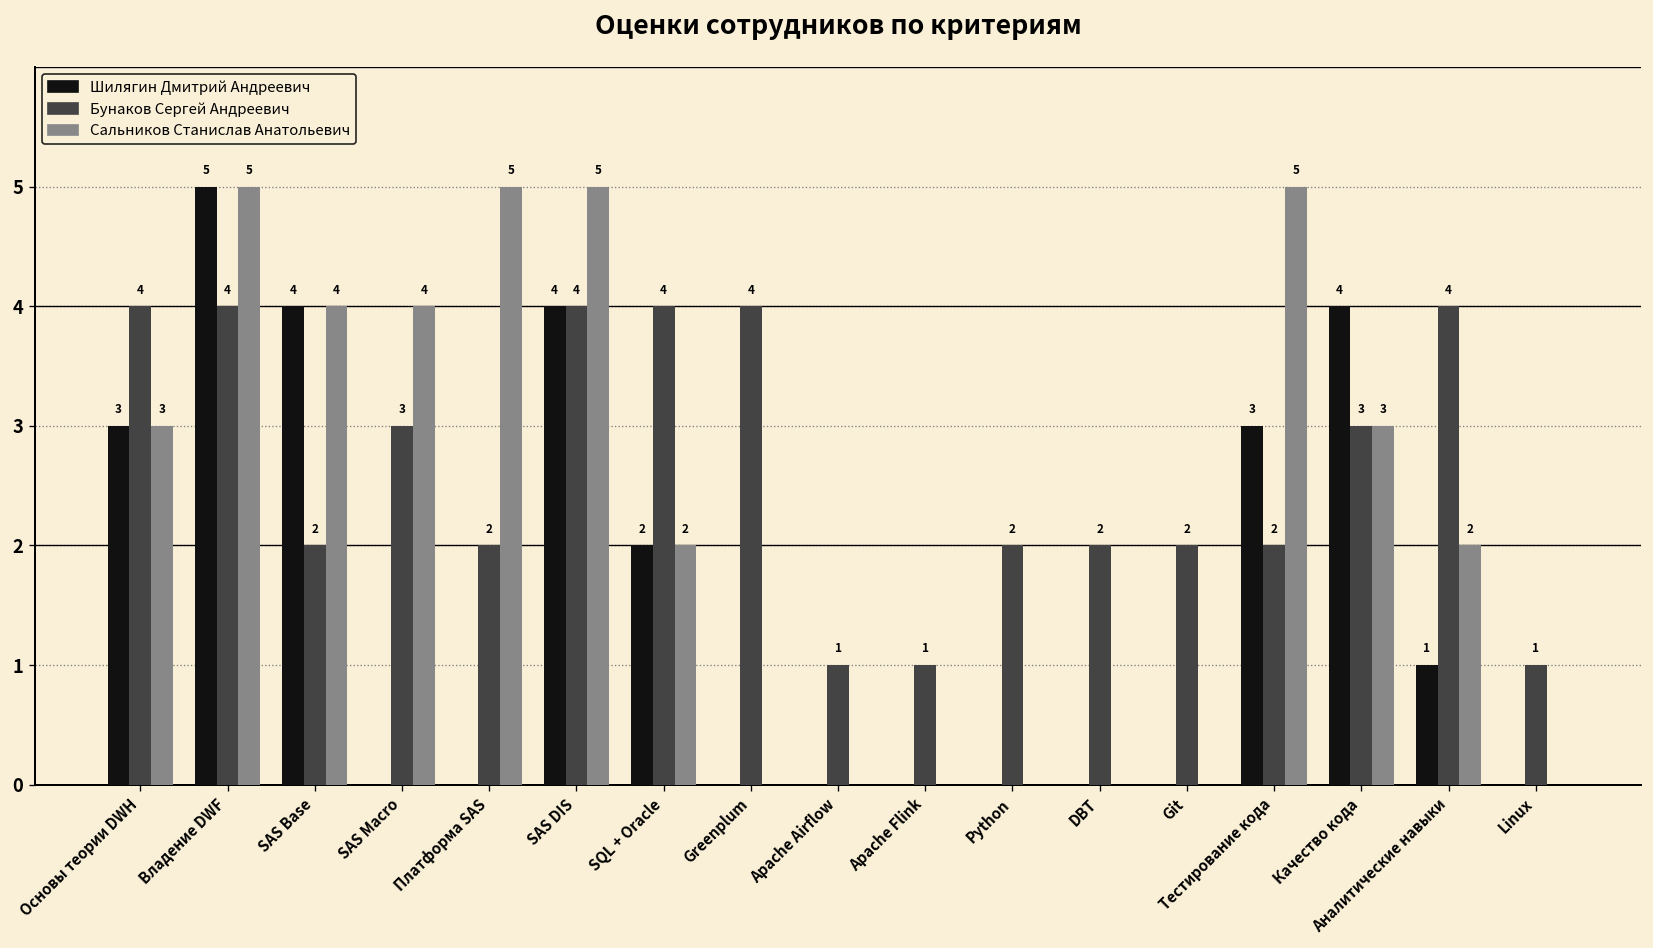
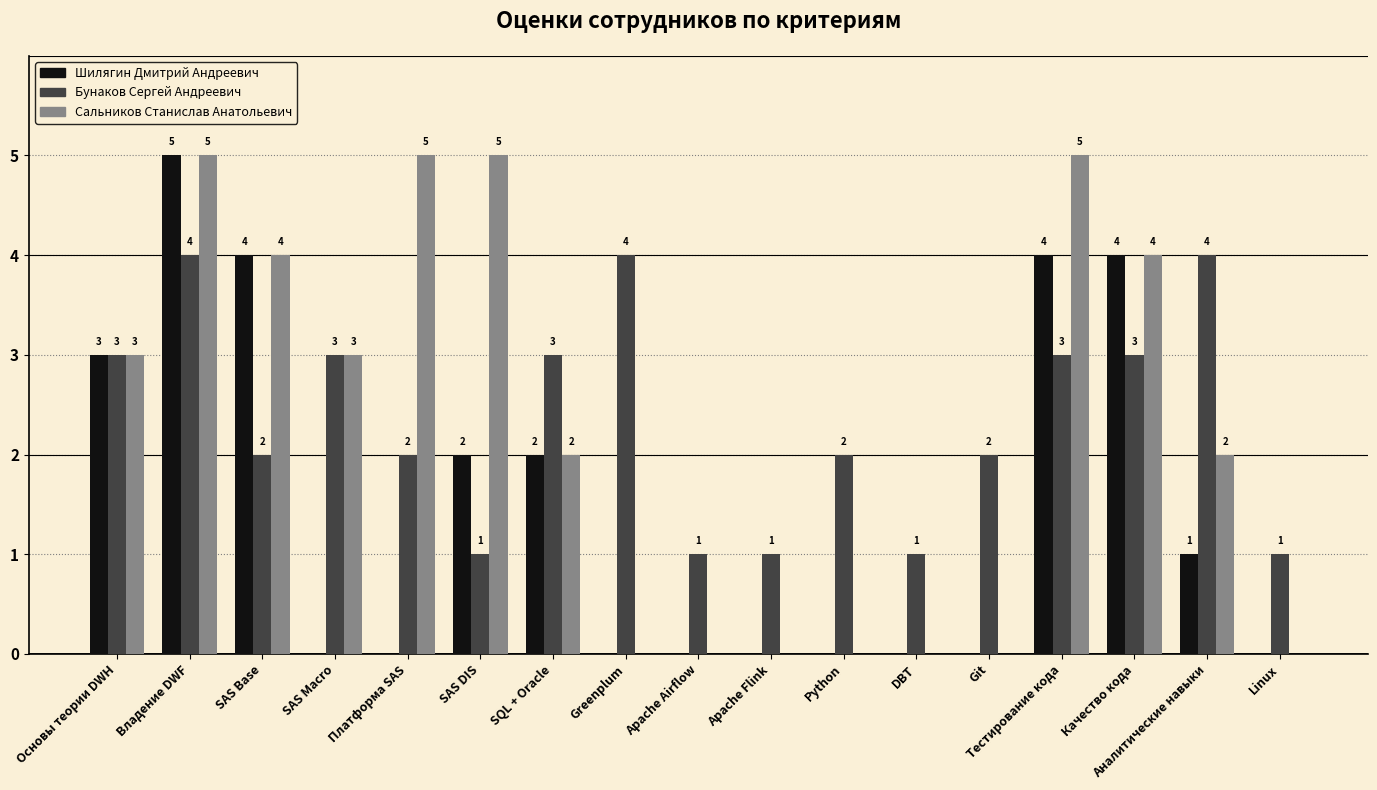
Бунаков Сергей Андреевич, Основы теории DWH: 4 -> 3
Сальников Станислав Анатольевич, SAS Macro: 4 -> 3
Шилягин Дмитрий Андреевич, SAS DIS: 4 -> 2
Бунаков Сергей Андреевич, SAS DIS: 4 -> 1
Бунаков Сергей Андреевич, SQL + Oracle: 4 -> 3
Бунаков Сергей Андреевич, DBT: 2 -> 1
Шилягин Дмитрий Андреевич, Тестирование кода: 3 -> 4
Бунаков Сергей Андреевич, Тестирование кода: 2 -> 3
Сальников Станислав Анатольевич, Качество кода: 3 -> 4
